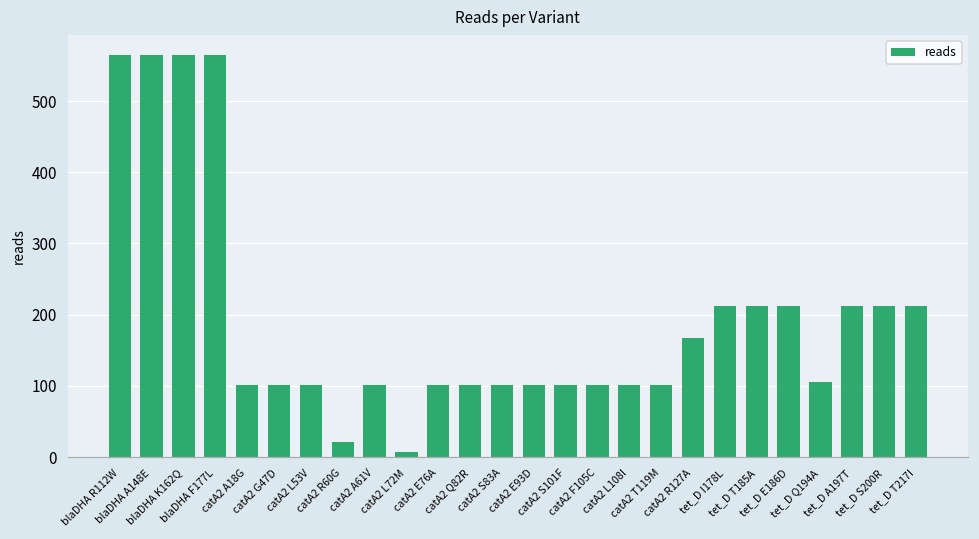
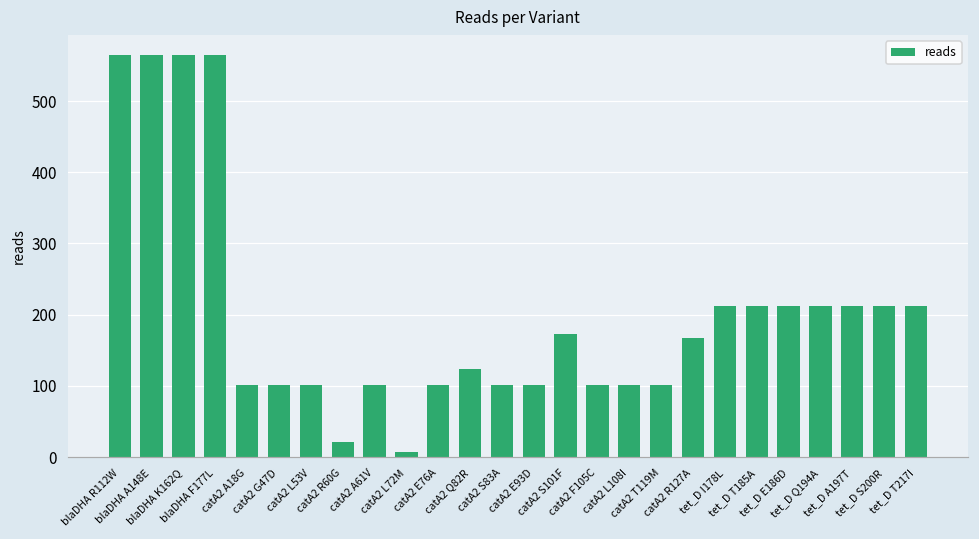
catA2 Q82R: 100 -> 120
catA2 S101F: 100 -> 170
tet_D Q194A: 110 -> 210
